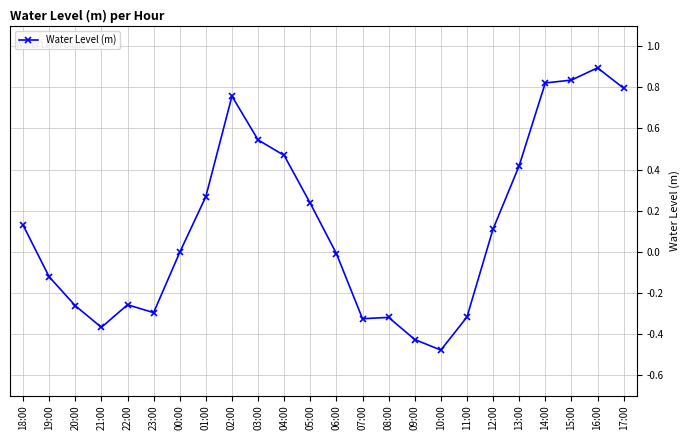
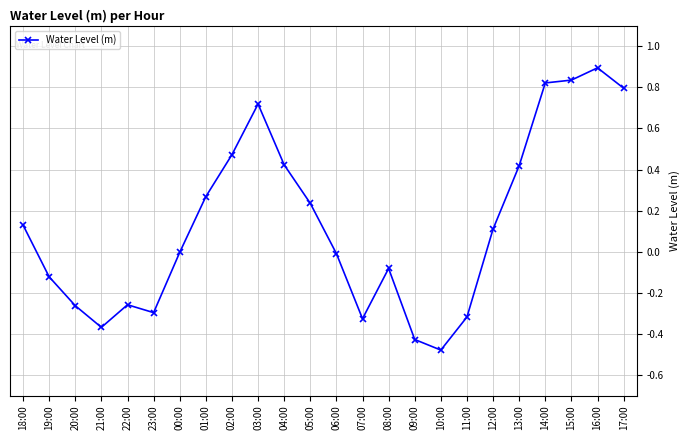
02:00: 0.76 -> 0.47
03:00: 0.54 -> 0.72
04:00: 0.47 -> 0.42
08:00: -0.32 -> -0.08
